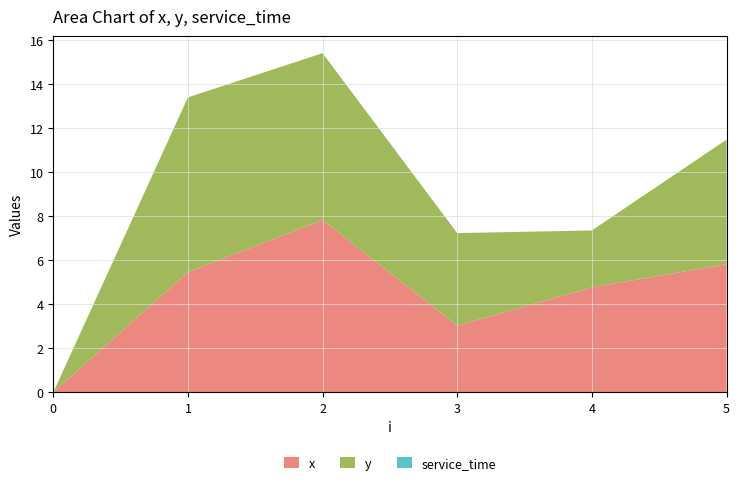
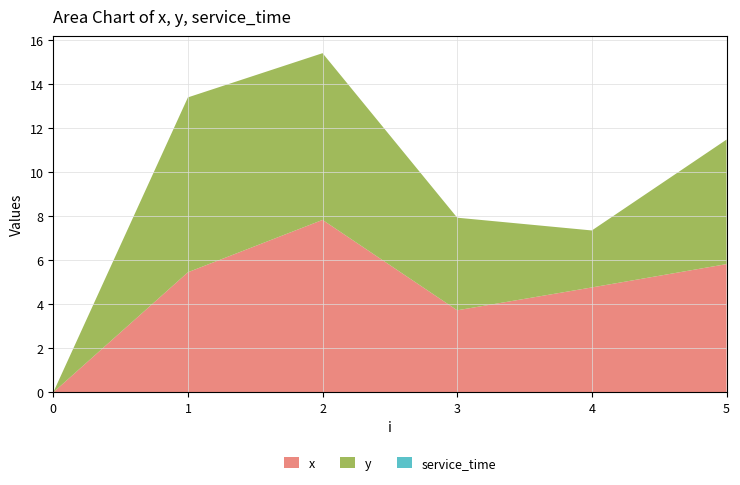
x, 3: 3.0 -> 3.7
